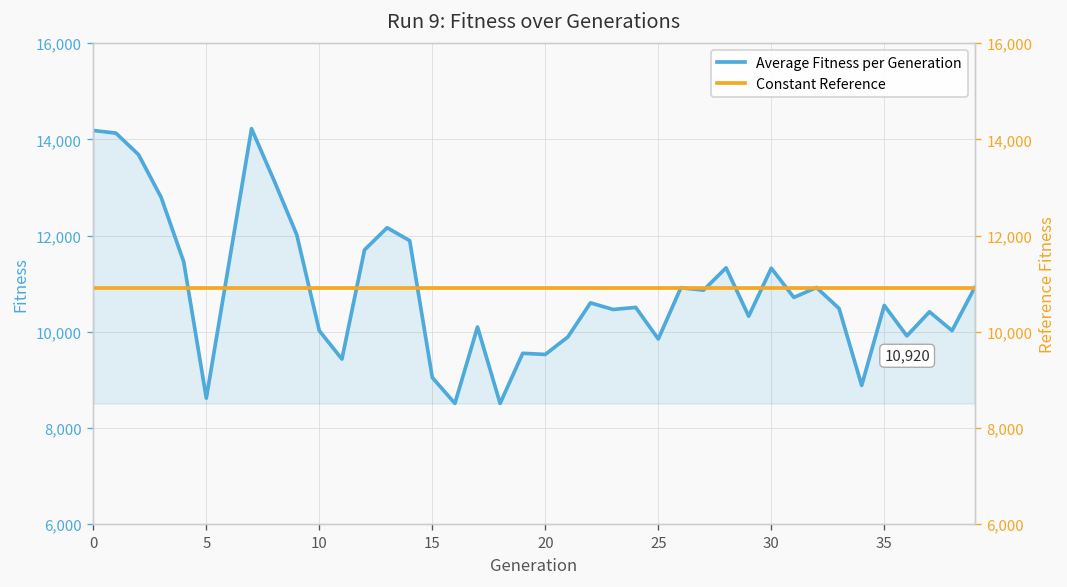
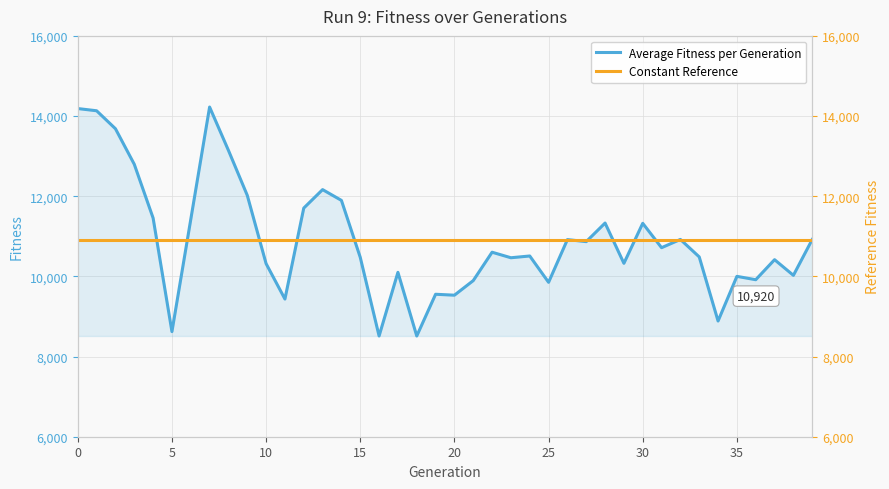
Average Fitness per Generation, 10: 10,000 -> 10,300
Average Fitness per Generation, 15: 9,100 -> 10,500
Average Fitness per Generation, 35: 10,600 -> 10,000
